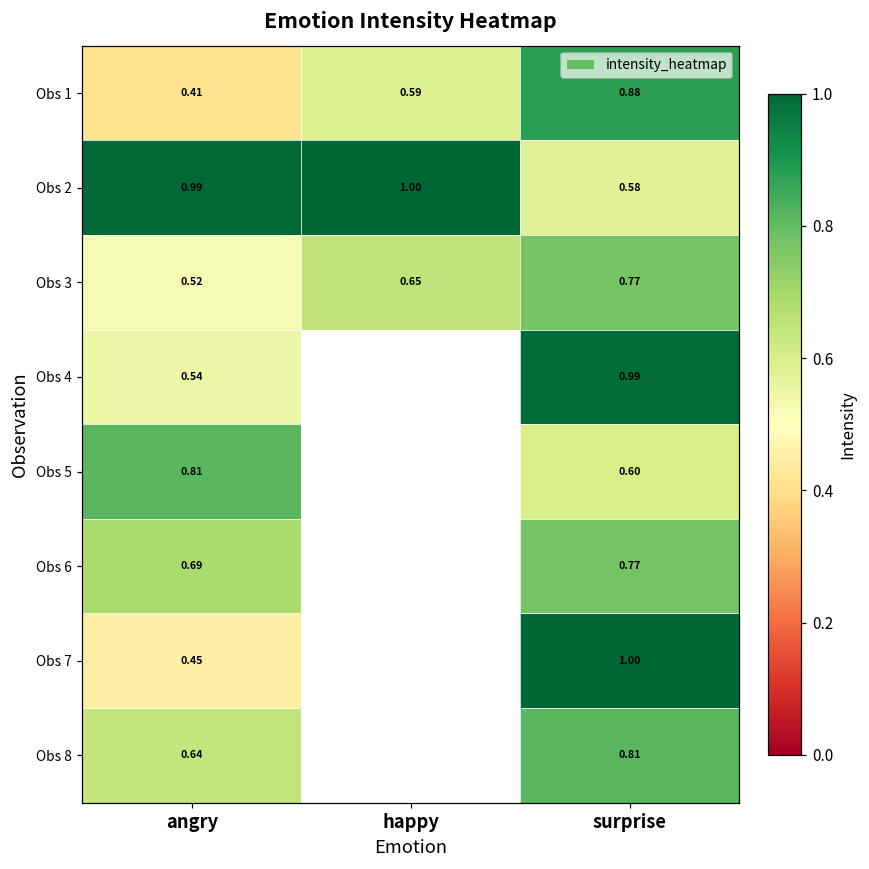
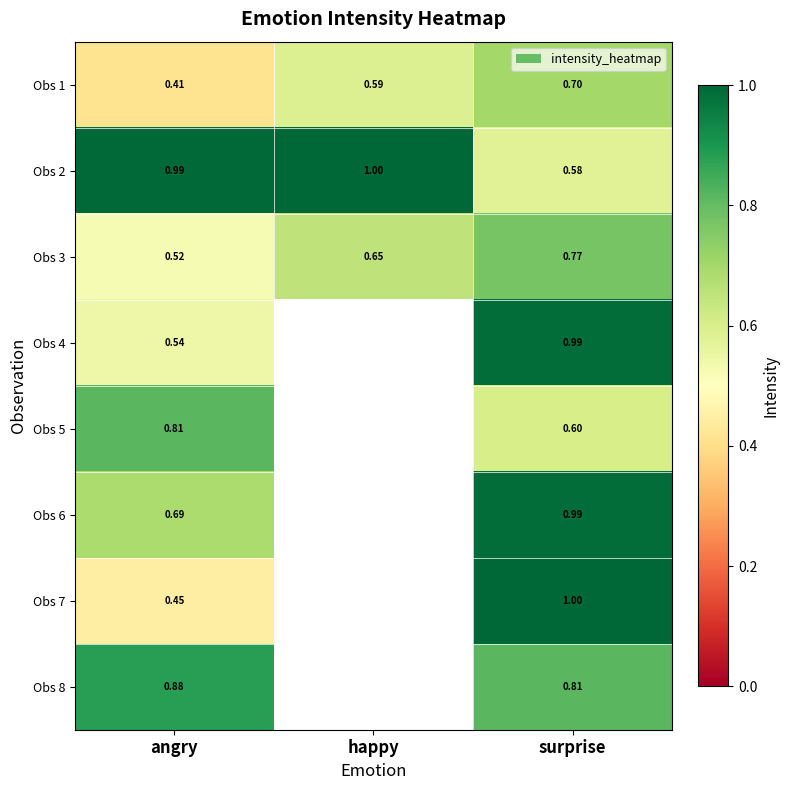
Obs 1, surprise: 0.88 -> 0.70
Obs 6, surprise: 0.77 -> 0.99
Obs 8, angry: 0.64 -> 0.88
